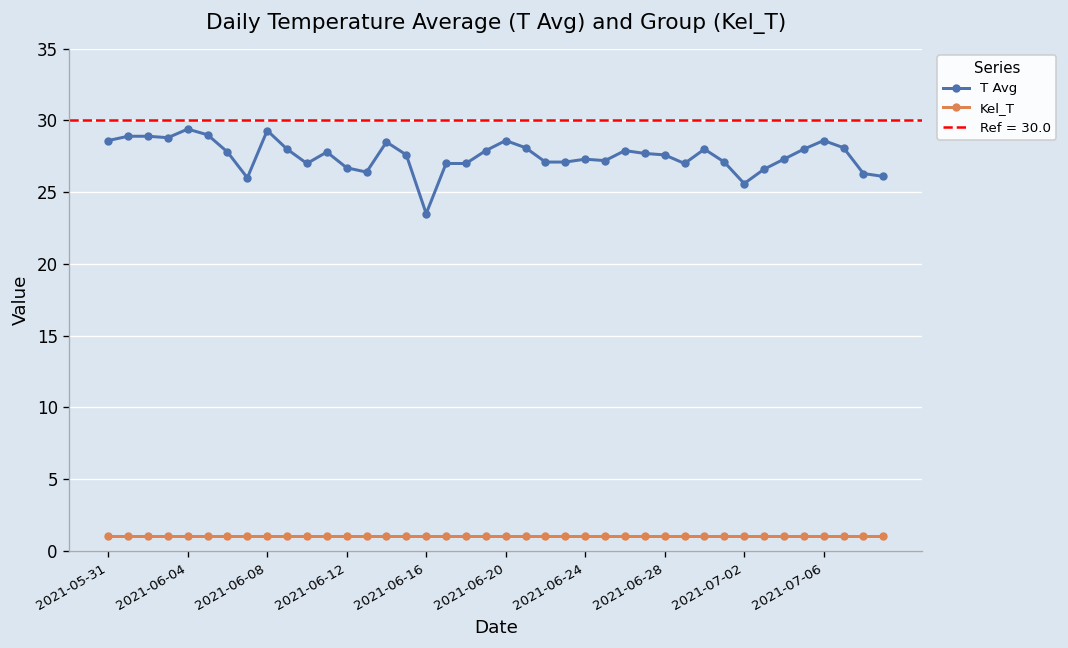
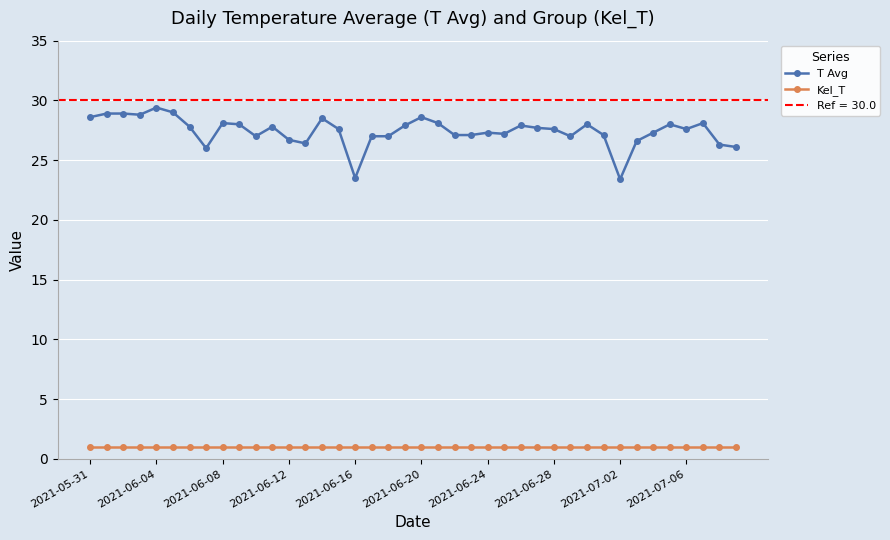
T Avg, 2021-06-08: 29.3 -> 28.1
T Avg, 2021-07-02: 25.6 -> 23.4
T Avg, 2021-07-06: 28.6 -> 27.6
